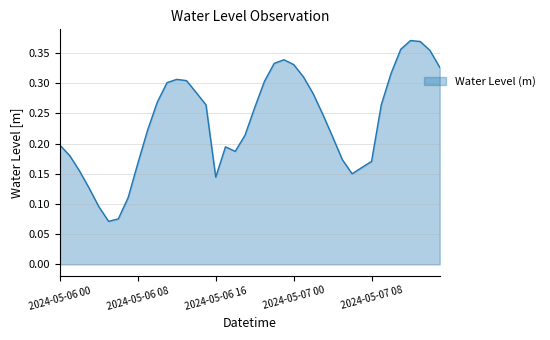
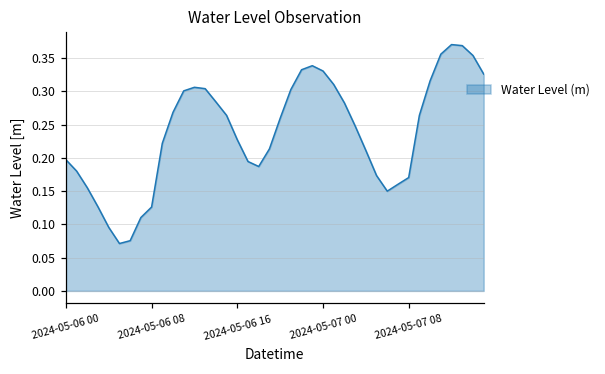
2024-05-06 08: 0.17 -> 0.13
2024-05-06 16: 0.14 -> 0.23
